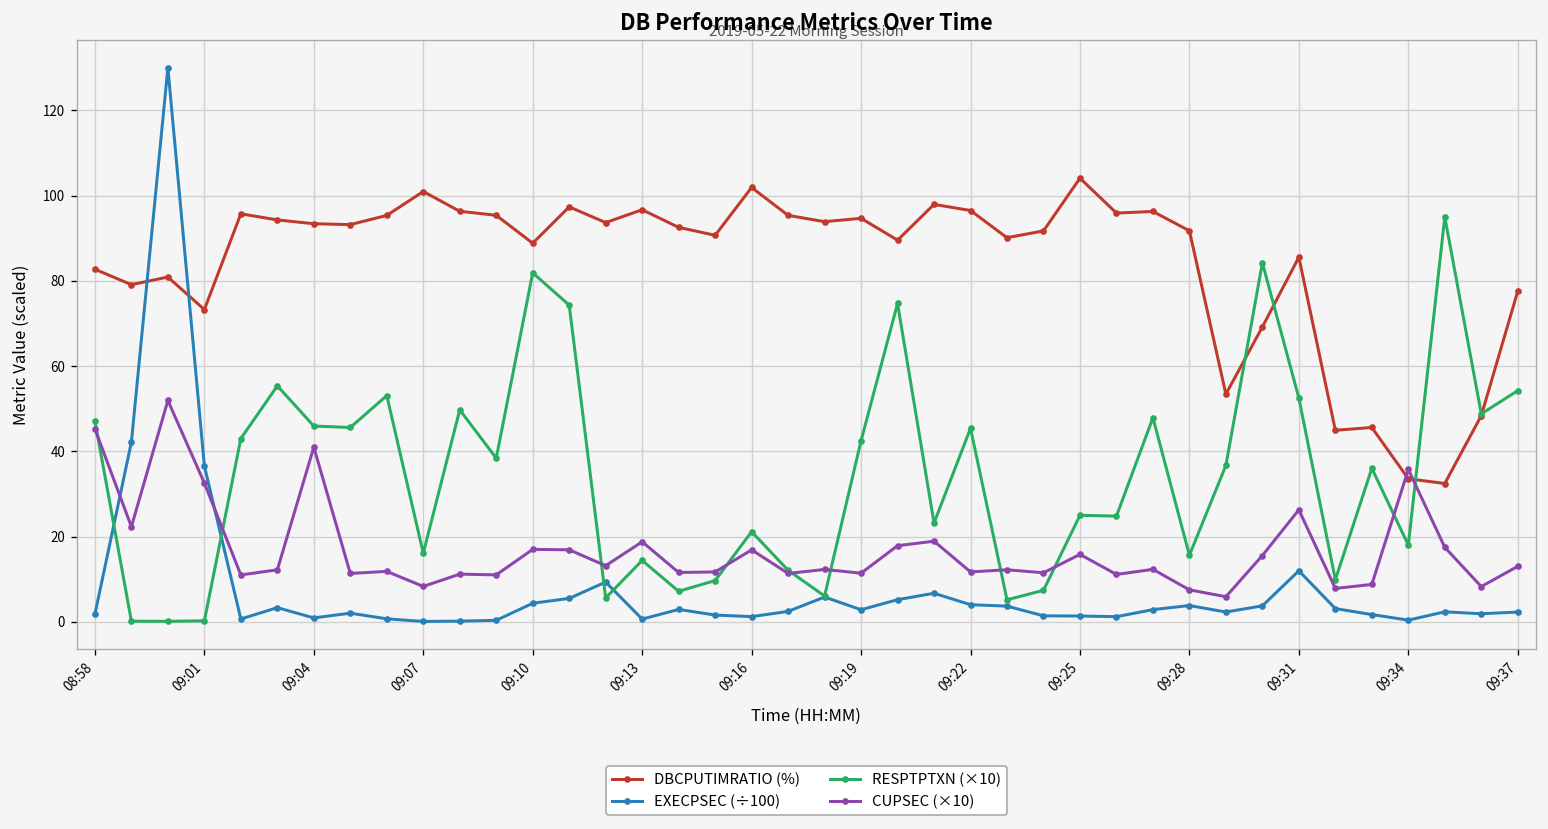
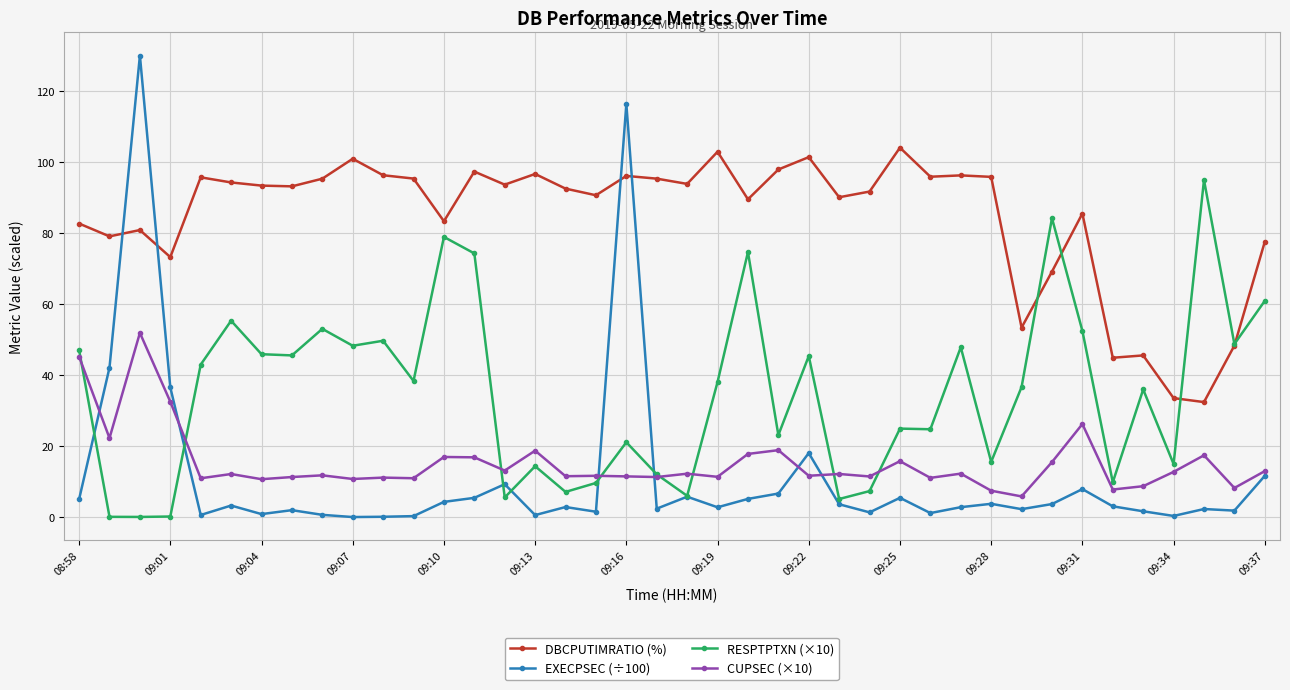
EXECPSEC (÷100), 08:58: 2 -> 5
CUPSEC (×10), 09:04: 41 -> 11
RESPTPTXN (×10), 09:07: 16 -> 48
CUPSEC (×10), 09:07: 8 -> 11
DBCPUTIMRATIO (%), 09:10: 89 -> 83
RESPTPTXN (×10), 09:10: 82 -> 79
DBCPUTIMRATIO (%), 09:16: 102 -> 96
EXECPSEC (÷100), 09:16: 1 -> 116
CUPSEC (×10), 09:16: 17 -> 12
DBCPUTIMRATIO (%), 09:19: 95 -> 103
RESPTPTXN (×10), 09:19: 42 -> 38
DBCPUTIMRATIO (%), 09:22: 97 -> 101
EXECPSEC (÷100), 09:22: 4 -> 18
EXECPSEC (÷100), 09:25: 1 -> 5
DBCPUTIMRATIO (%), 09:28: 92 -> 96
EXECPSEC (÷100), 09:31: 12 -> 8
RESPTPTXN (×10), 09:34: 18 -> 15
CUPSEC (×10), 09:34: 36 -> 13
EXECPSEC (÷100), 09:37: 2 -> 12
RESPTPTXN (×10), 09:37: 54 -> 61
